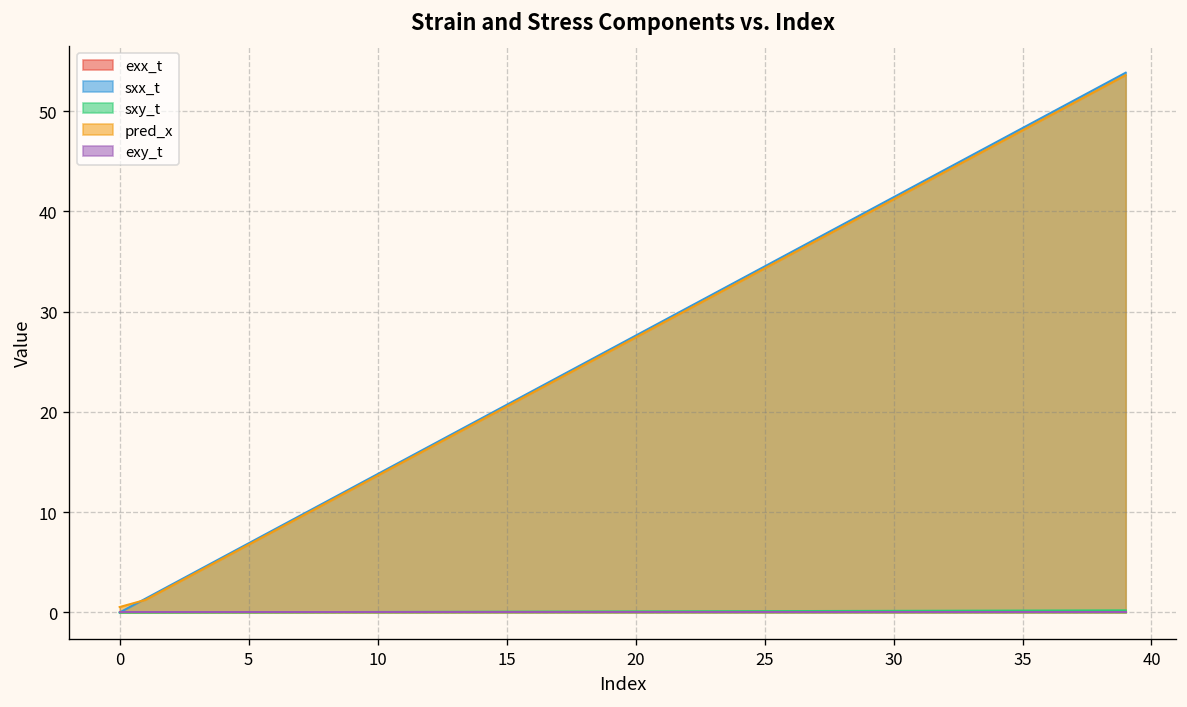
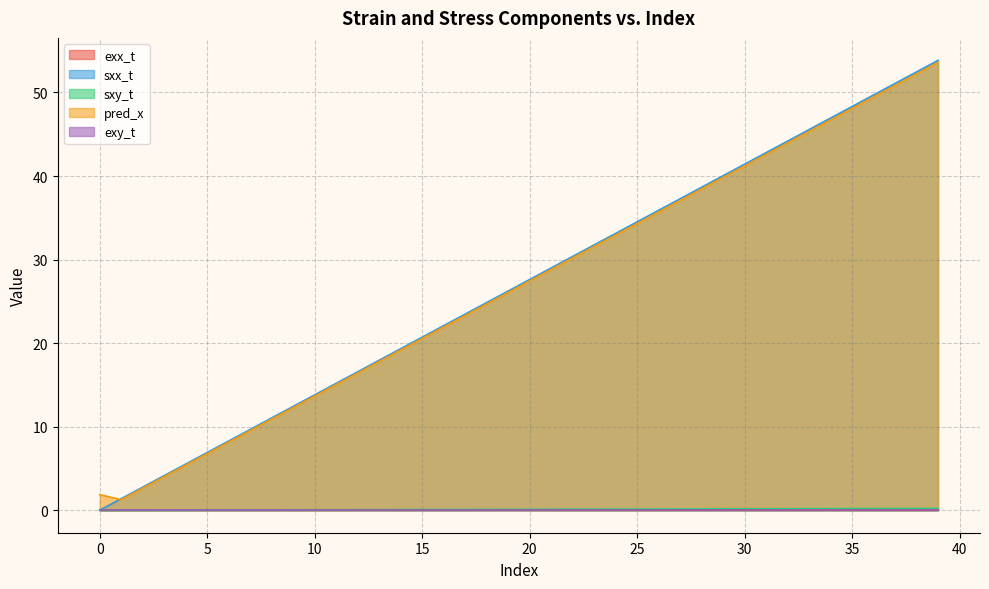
pred_x, 0: 1 -> 2
